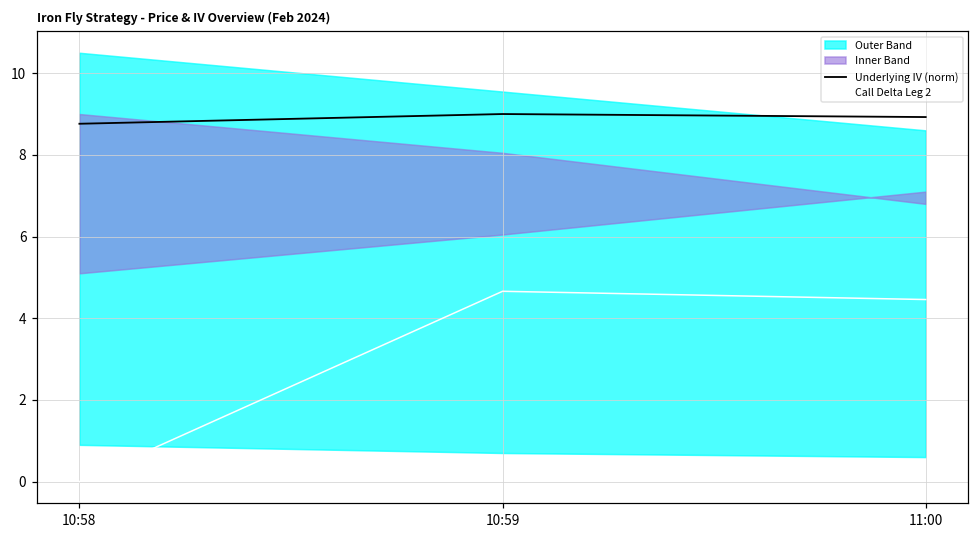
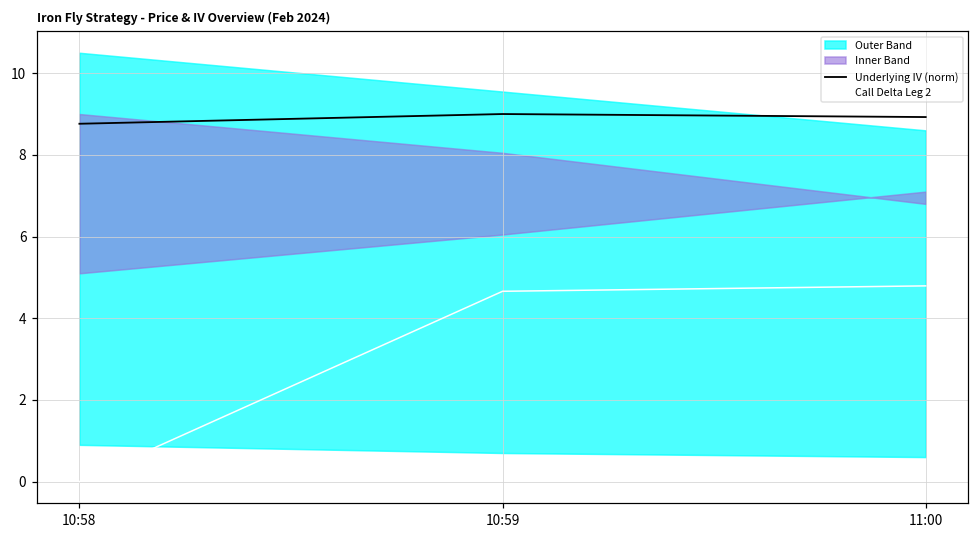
Call Delta Leg 2, 11:00: 4.5 -> 4.8
